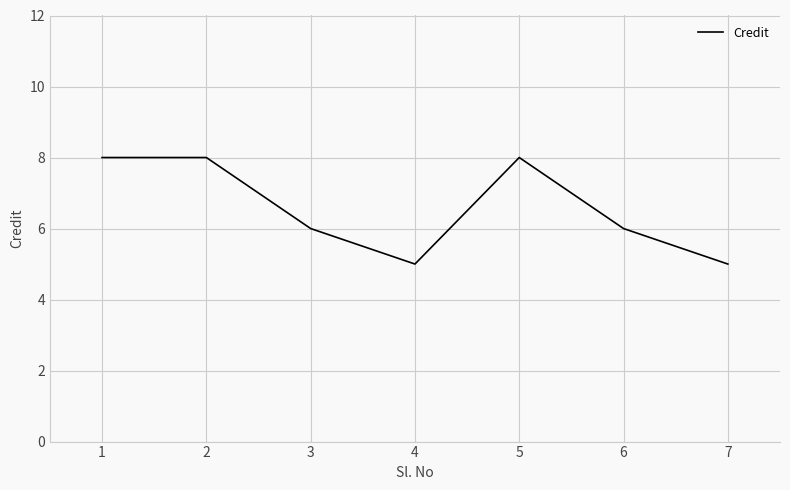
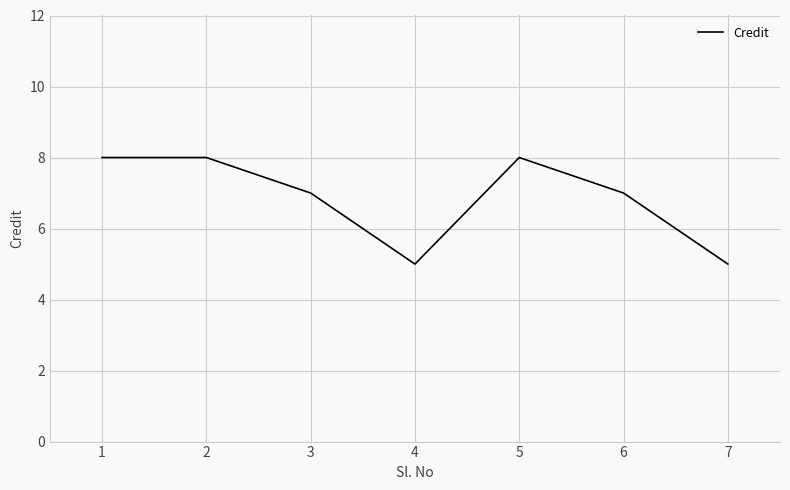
3: 6 -> 7
6: 6 -> 7
